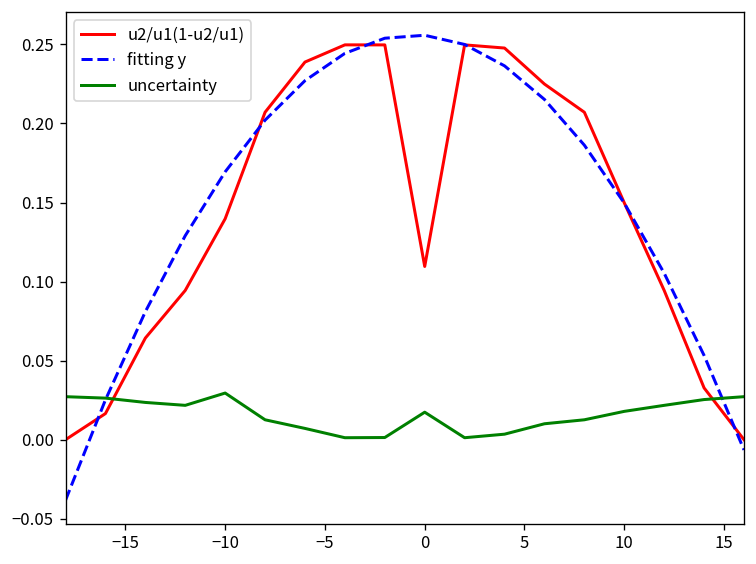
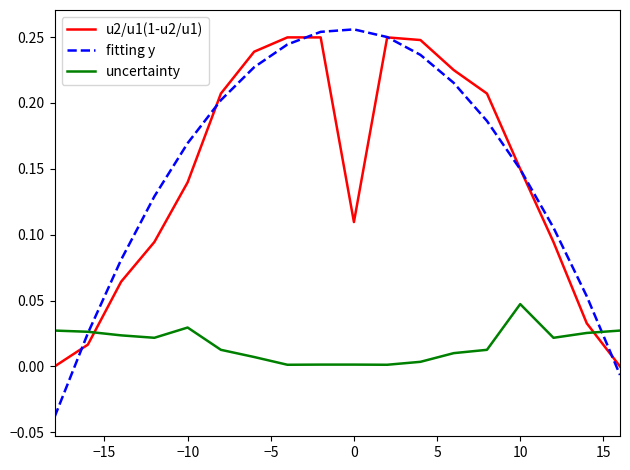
uncertainty, 0: 0.017 -> 0.001
uncertainty, 10: 0.018 -> 0.047
